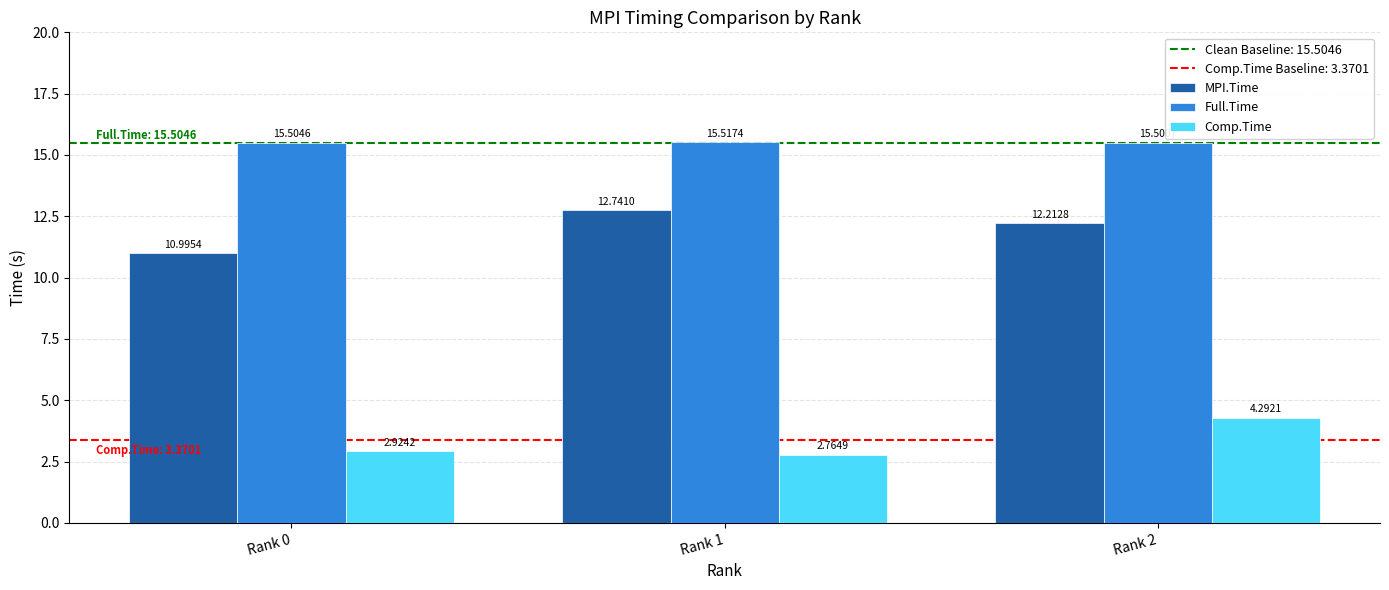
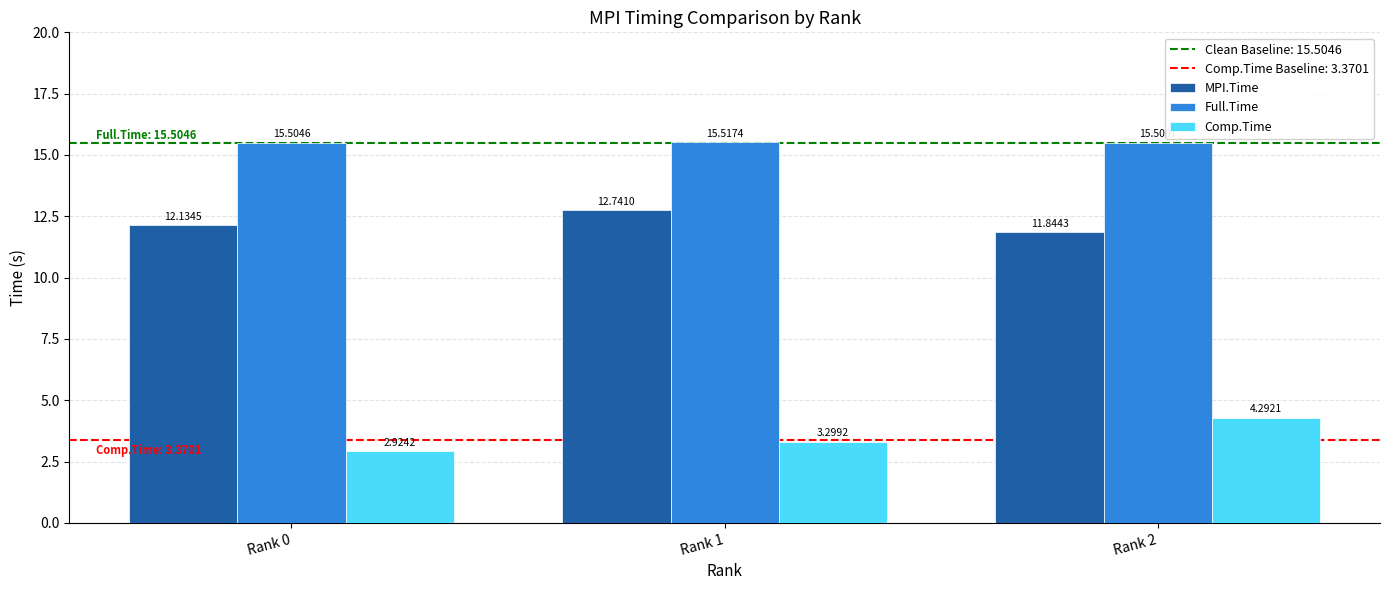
MPI.Time, Rank 0: 10.9954 -> 12.1345
Comp.Time, Rank 1: 2.7649 -> 3.2992
MPI.Time, Rank 2: 12.2128 -> 11.8443
